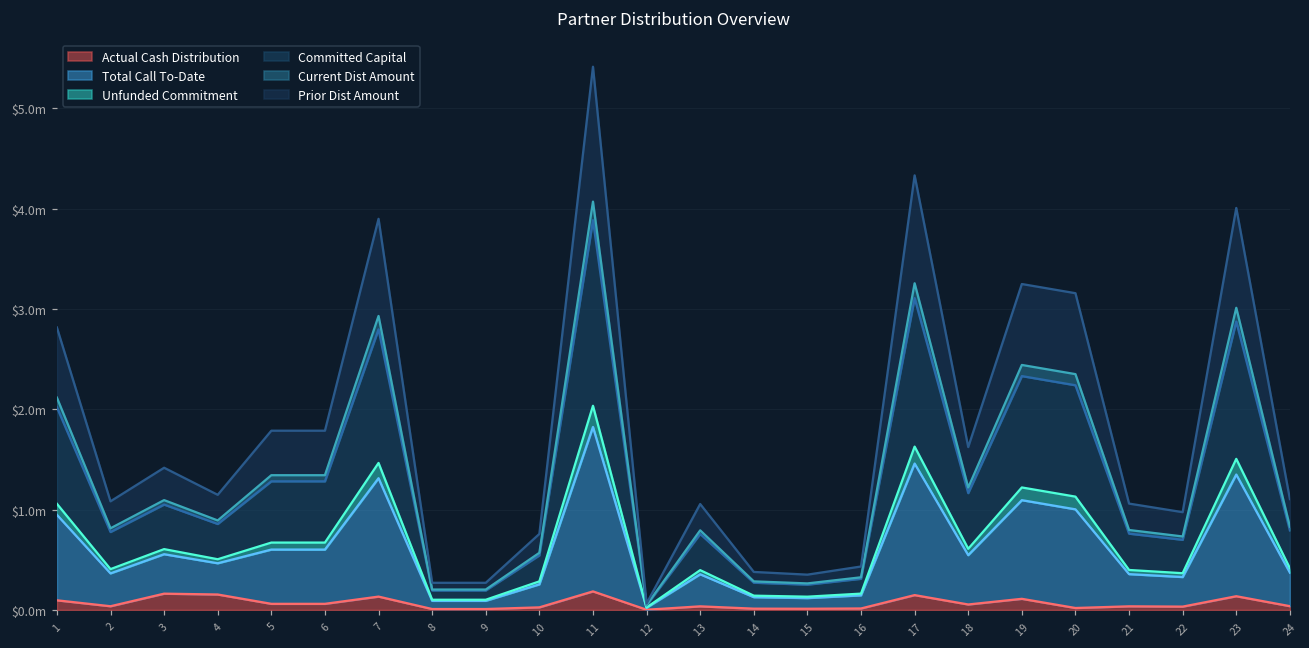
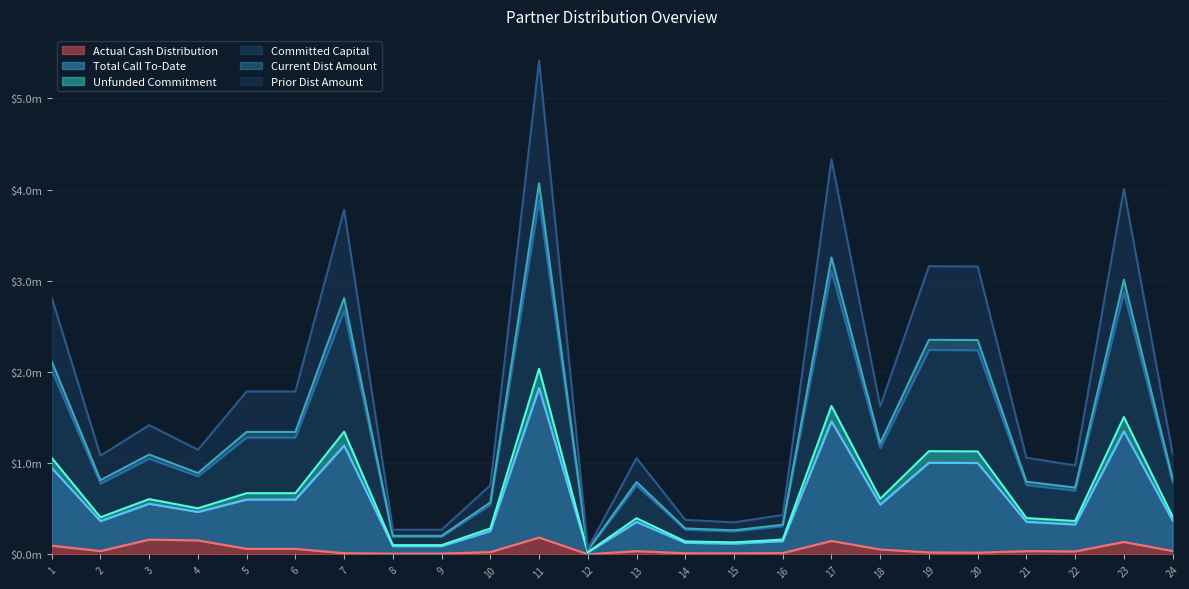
Actual Cash Distribution, 7: $0.1m -> $0.0m
Actual Cash Distribution, 19: $0.1m -> $0.0m
